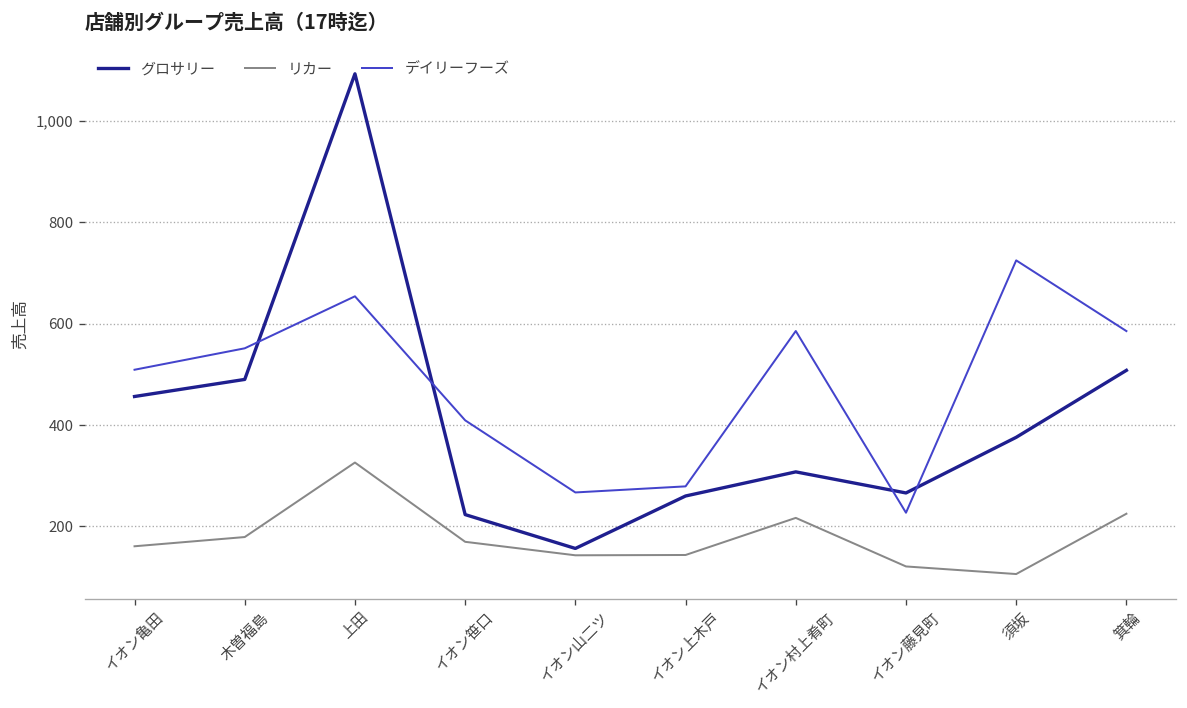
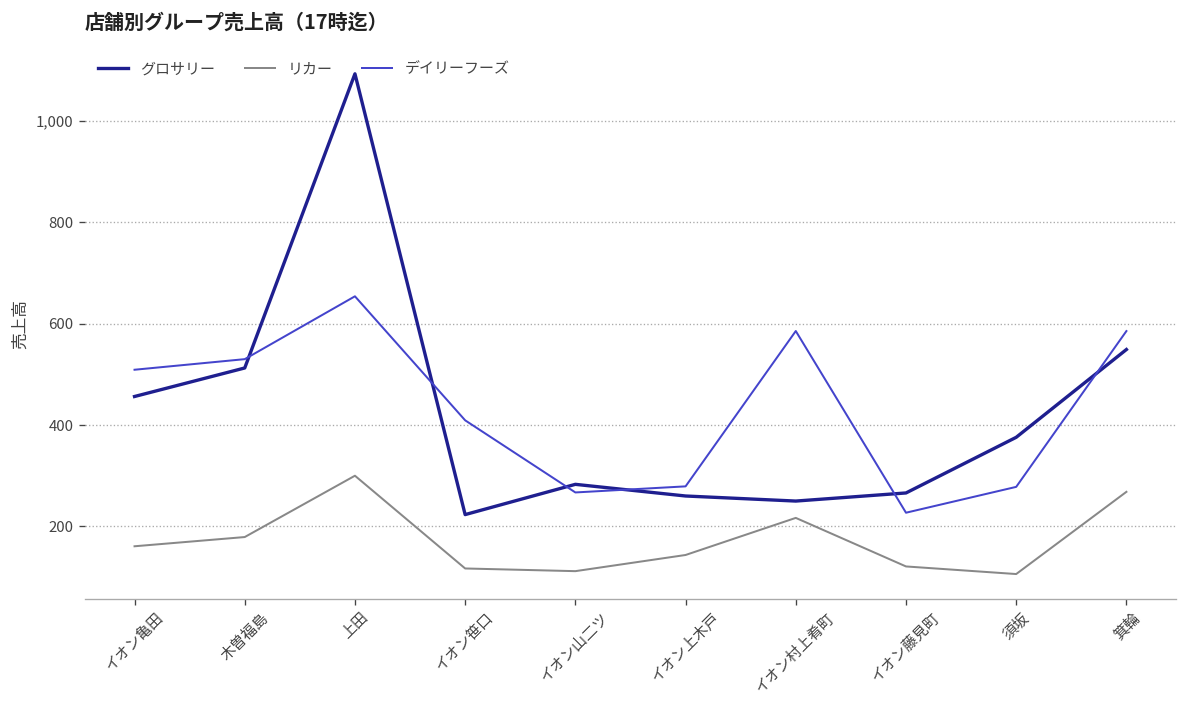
グロサリー, 木曽福島: 490 -> 510
デイリーフーズ, 木曽福島: 550 -> 530
リカー, 上田: 330 -> 300
リカー, イオン笹口: 170 -> 120
グロサリー, イオン山二ツ: 160 -> 280
リカー, イオン山二ツ: 140 -> 110
グロサリー, イオン村上肴町: 310 -> 250
デイリーフーズ, 須坂: 720 -> 280
グロサリー, 箕輪: 510 -> 550
リカー, 箕輪: 230 -> 270
